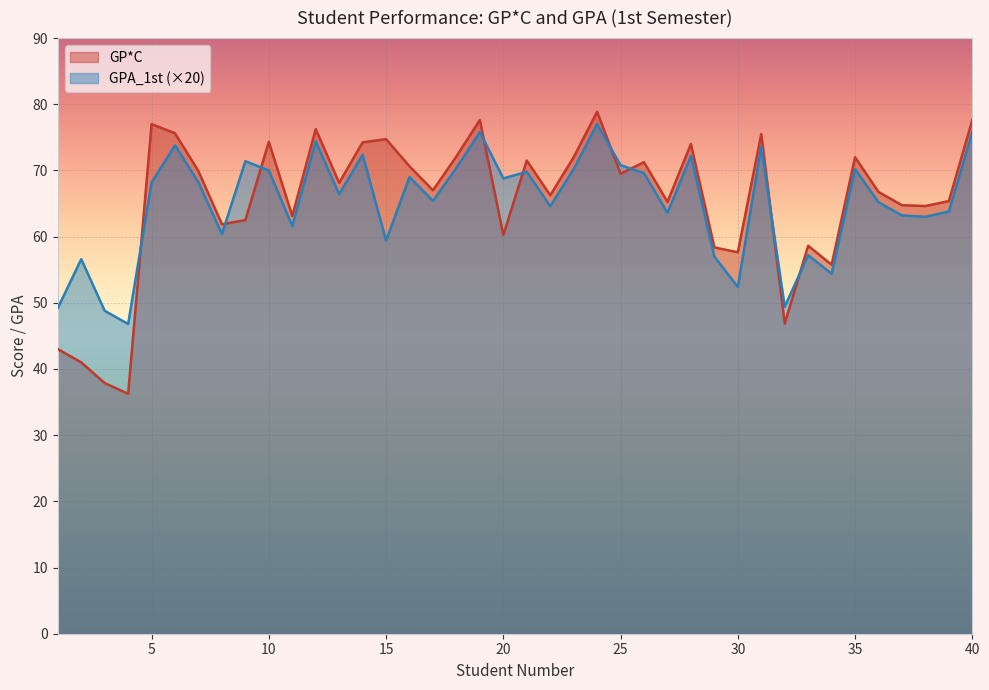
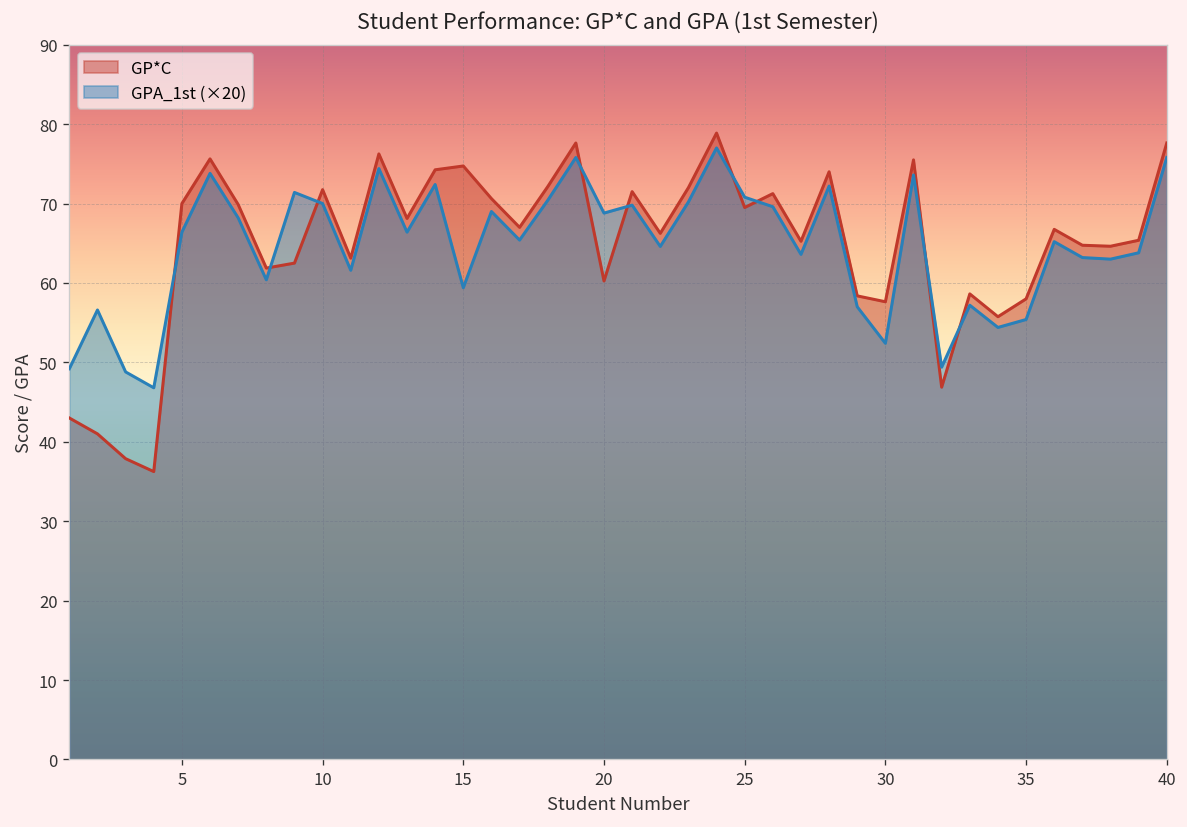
GP*C, 5: 77 -> 70
GPA_1st (×20), 5: 68 -> 66
GP*C, 10: 74 -> 72
GP*C, 35: 72 -> 58
GPA_1st (×20), 35: 70 -> 55
